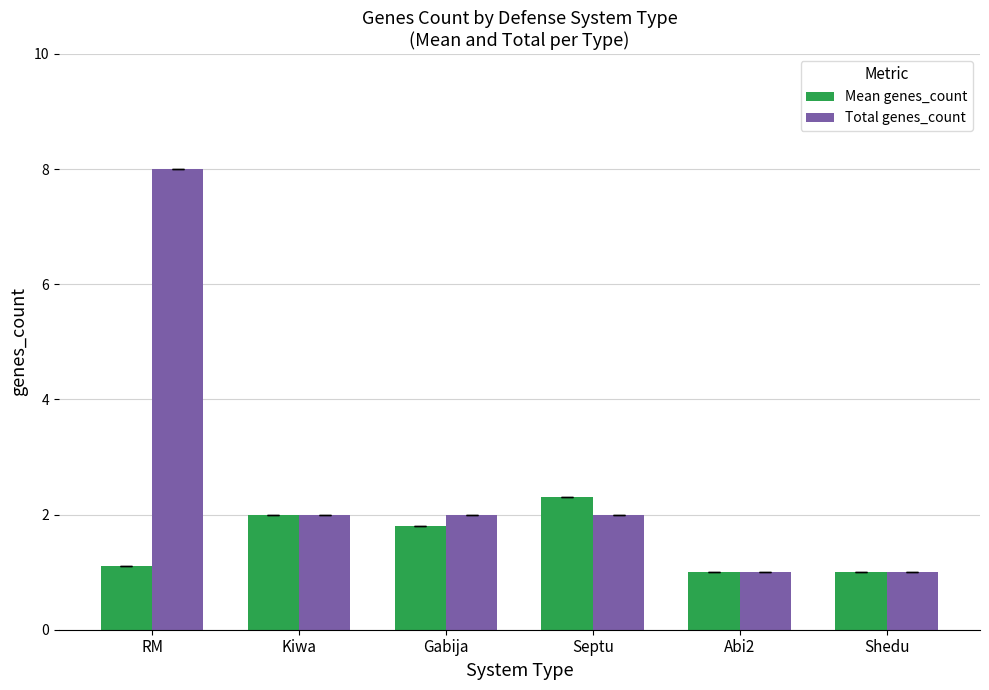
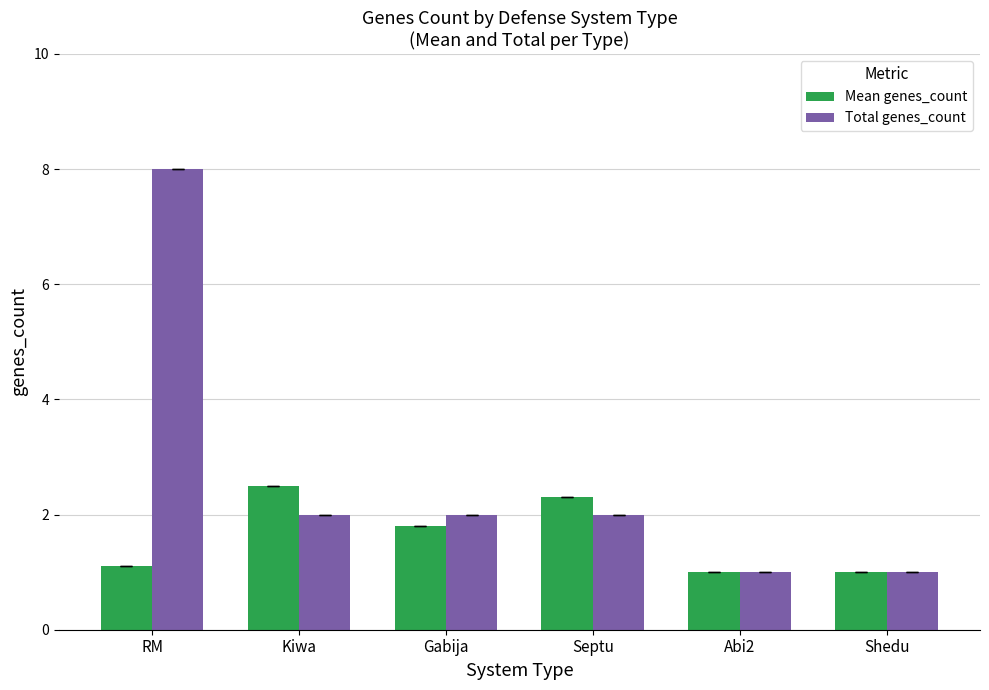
Mean genes_count, Kiwa: 2.0 -> 2.5
